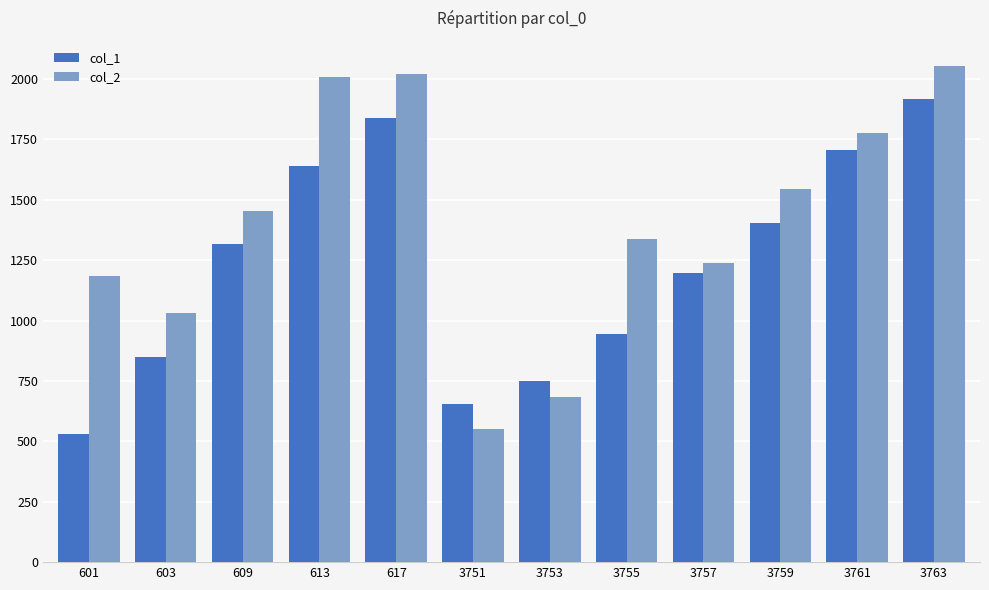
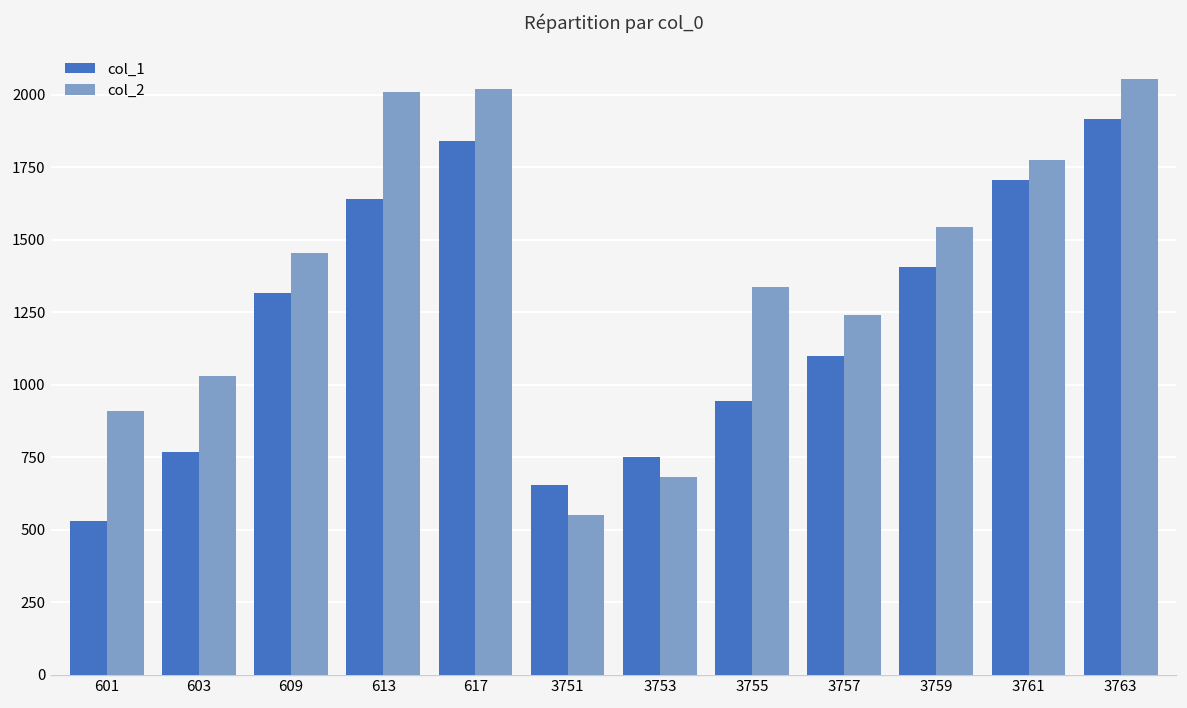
col_2, 601: 1180 -> 910
col_1, 603: 850 -> 770
col_1, 3757: 1200 -> 1100
